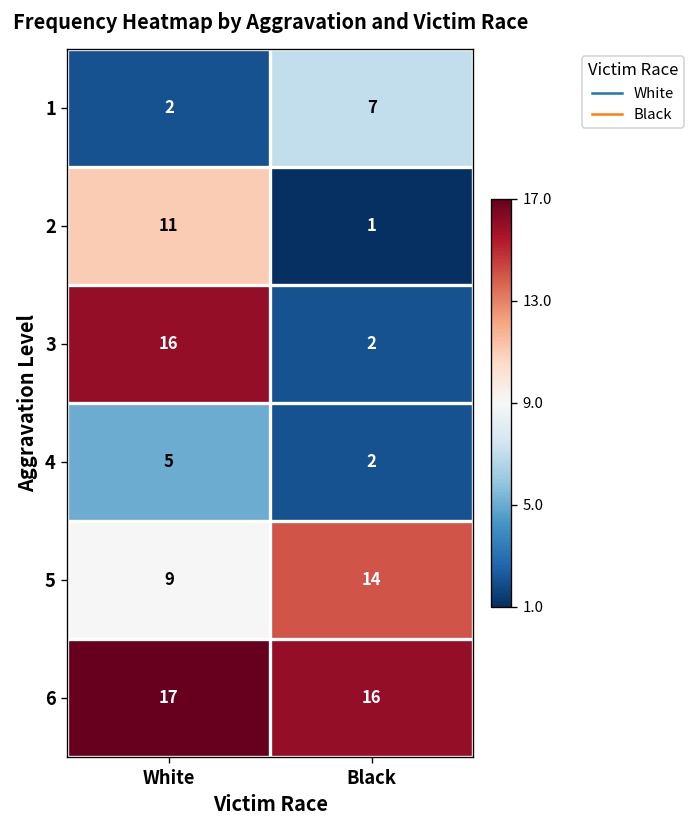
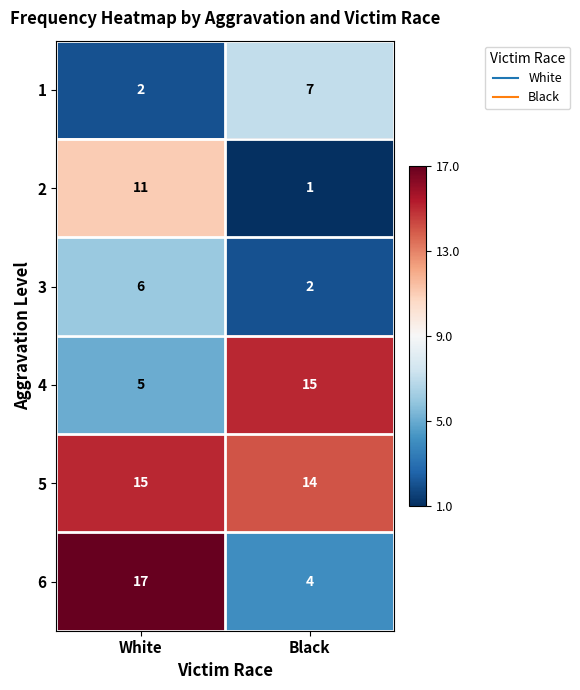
3, White: 16 -> 6
4, Black: 2 -> 15
5, White: 9 -> 15
6, Black: 16 -> 4
